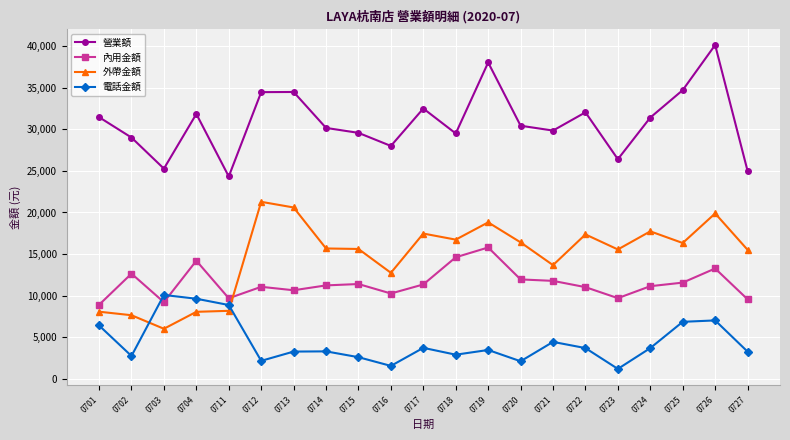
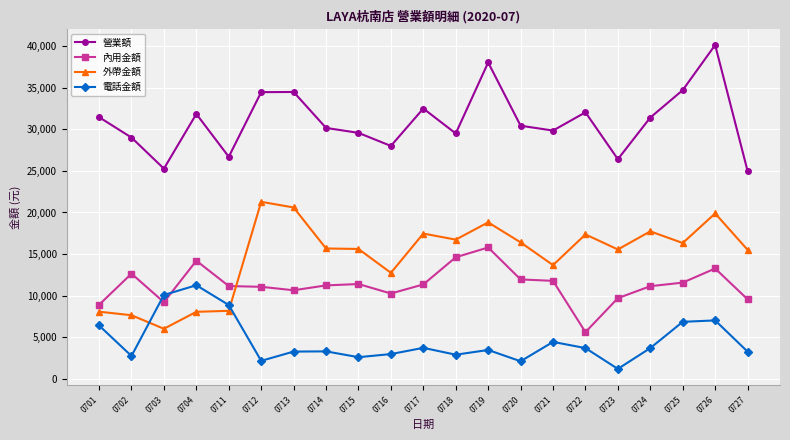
電話金額, 0704: 10,000 -> 11,000
營業額, 0711: 24,000 -> 27,000
內用金額, 0711: 10,000 -> 11,000
電話金額, 0716: 2,000 -> 3,000
內用金額, 0722: 11,000 -> 6,000
